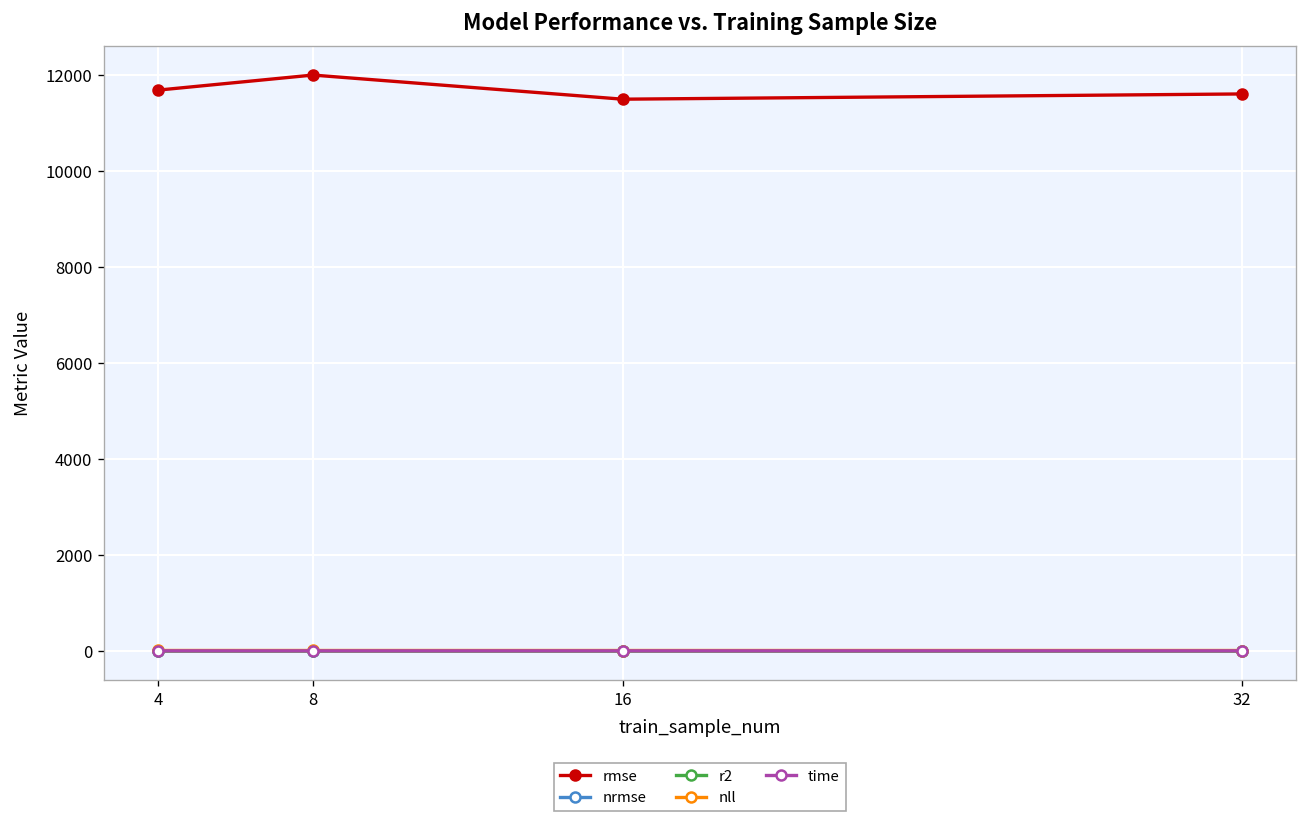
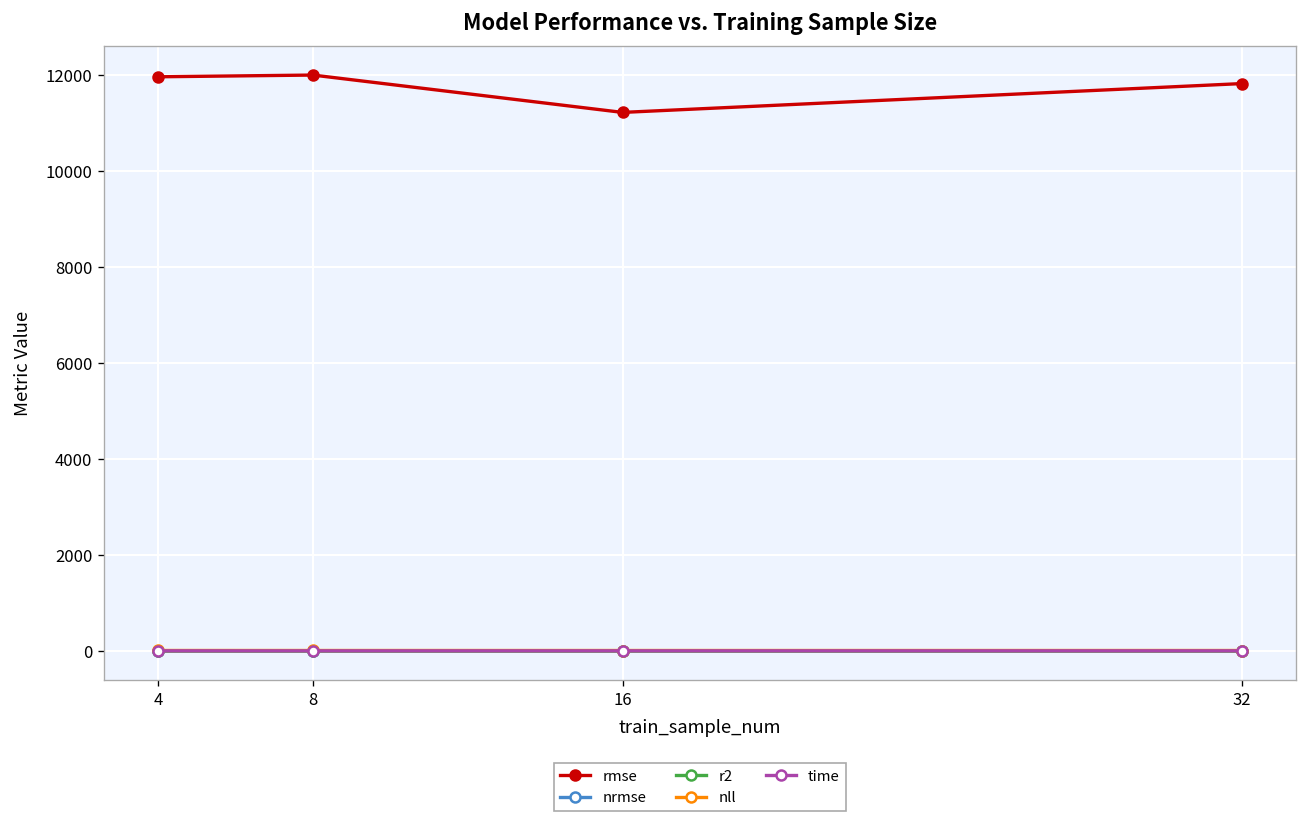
rmse, 4: 11700 -> 12000
rmse, 16: 11500 -> 11200
rmse, 32: 11600 -> 11800
